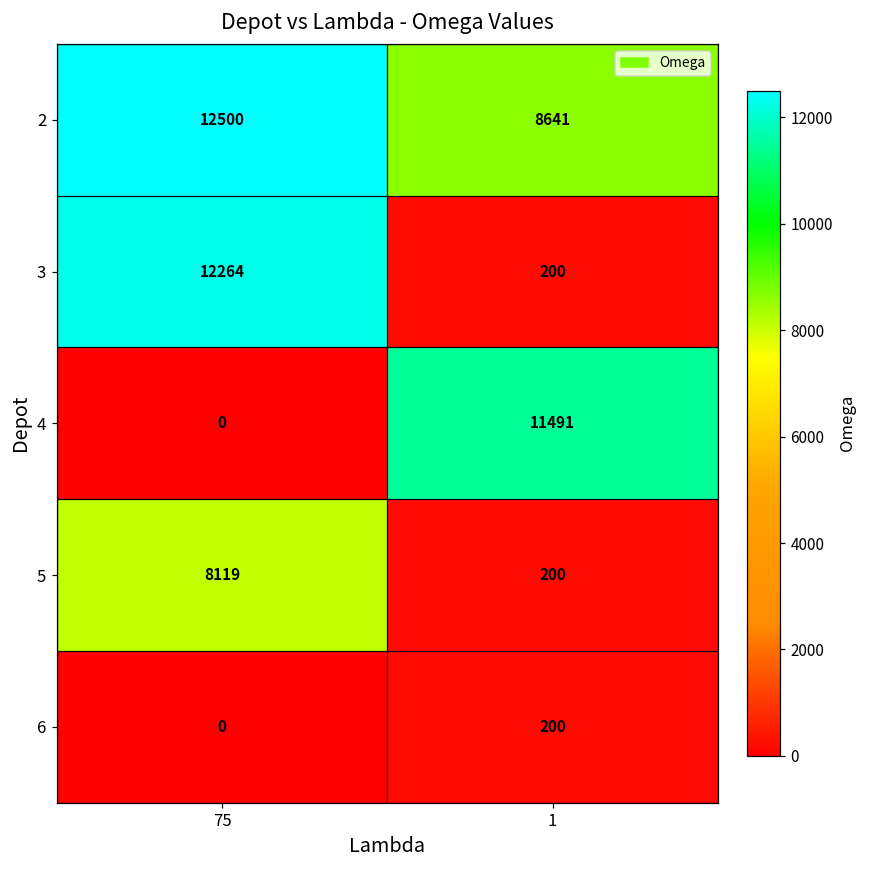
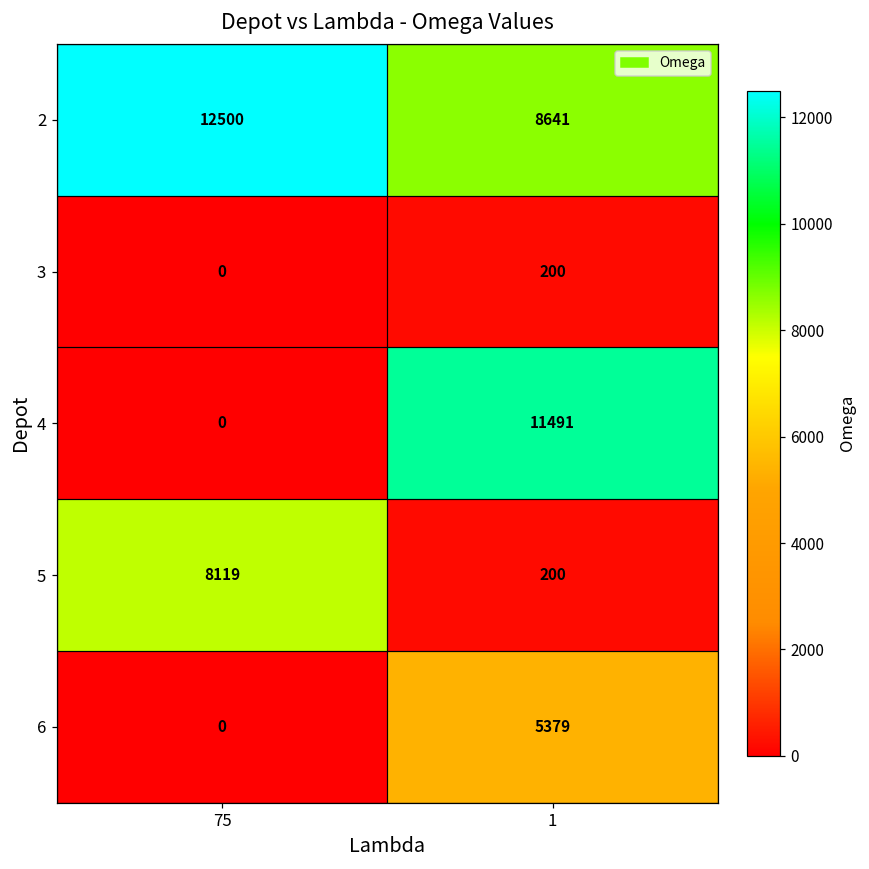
3, 75: 12264 -> 0
6, 1: 200 -> 5379
